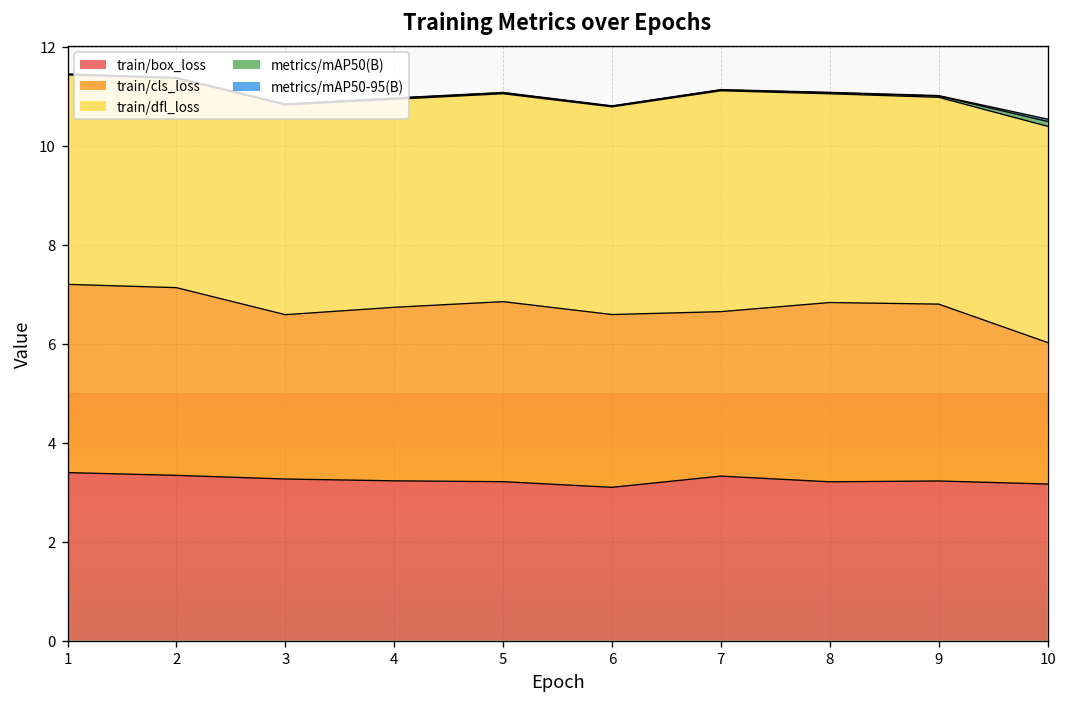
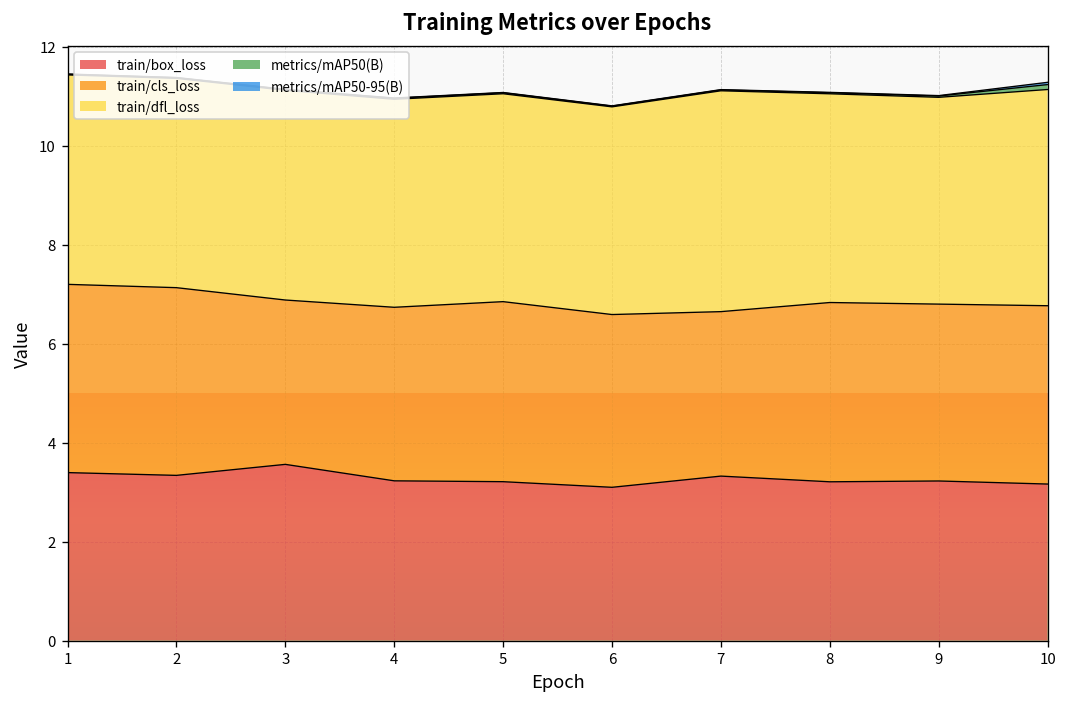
train/box_loss, 3: 3.3 -> 3.6
train/cls_loss, 10: 2.9 -> 3.6
